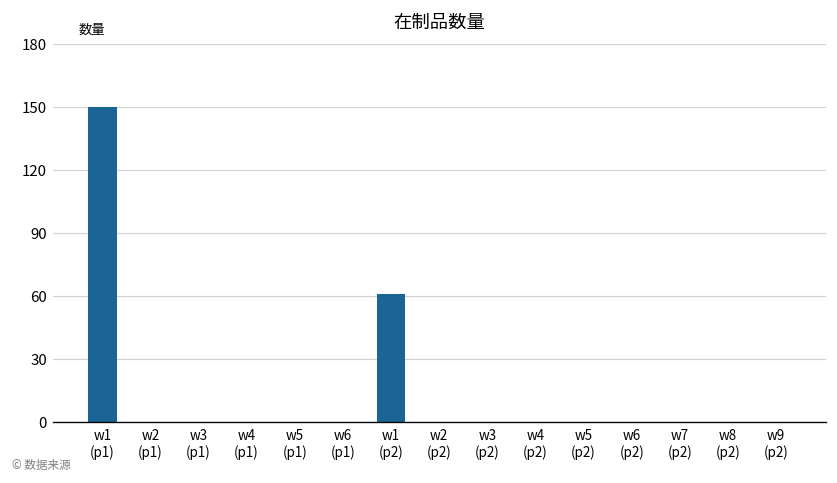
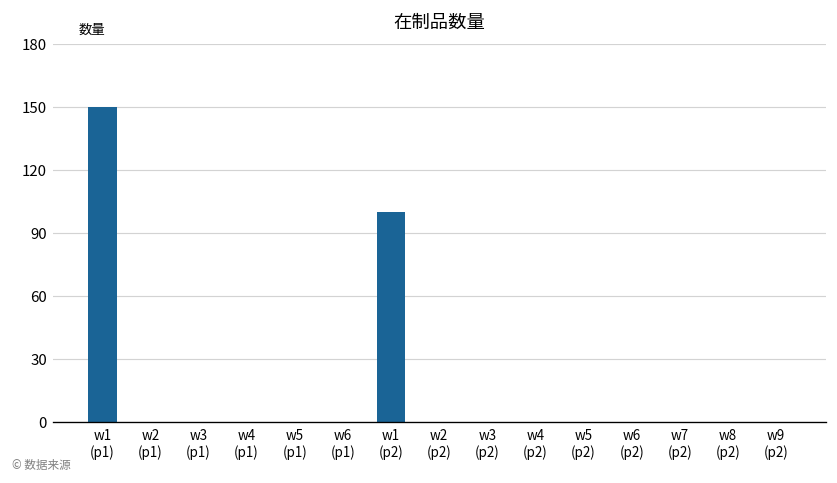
w1 (p2): 61 -> 100
